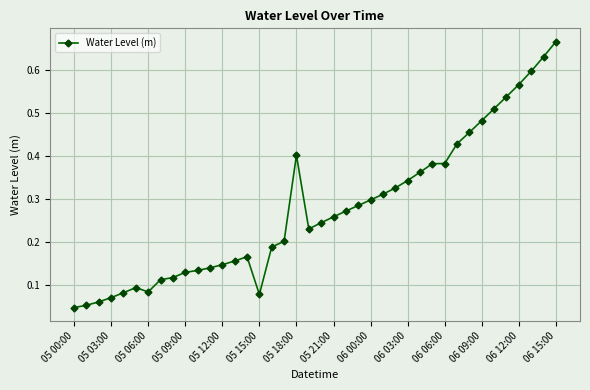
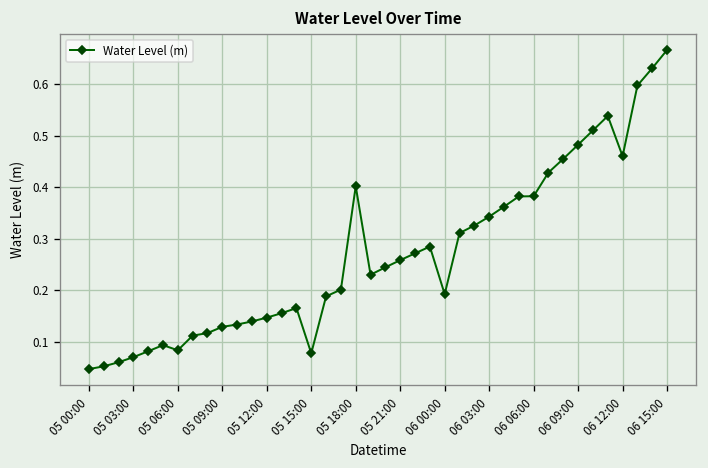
06 00:00: 0.30 -> 0.19
06 12:00: 0.57 -> 0.46
